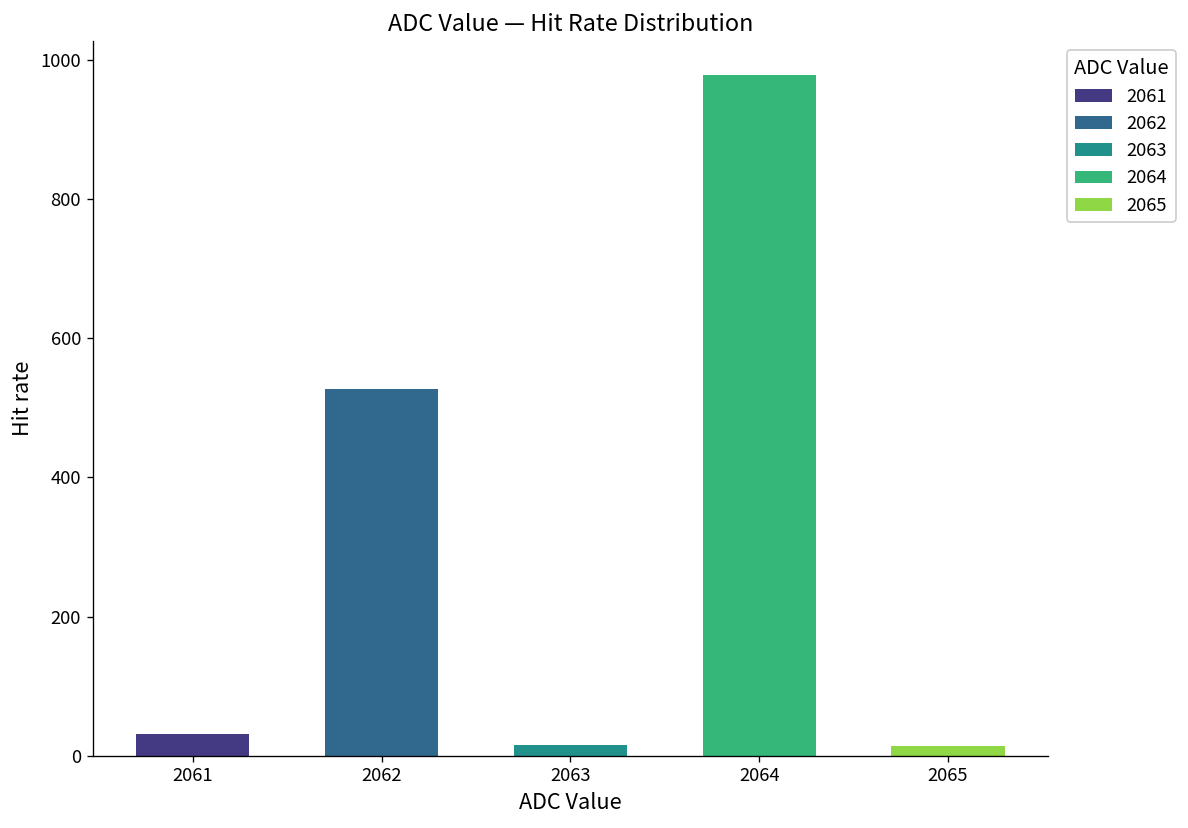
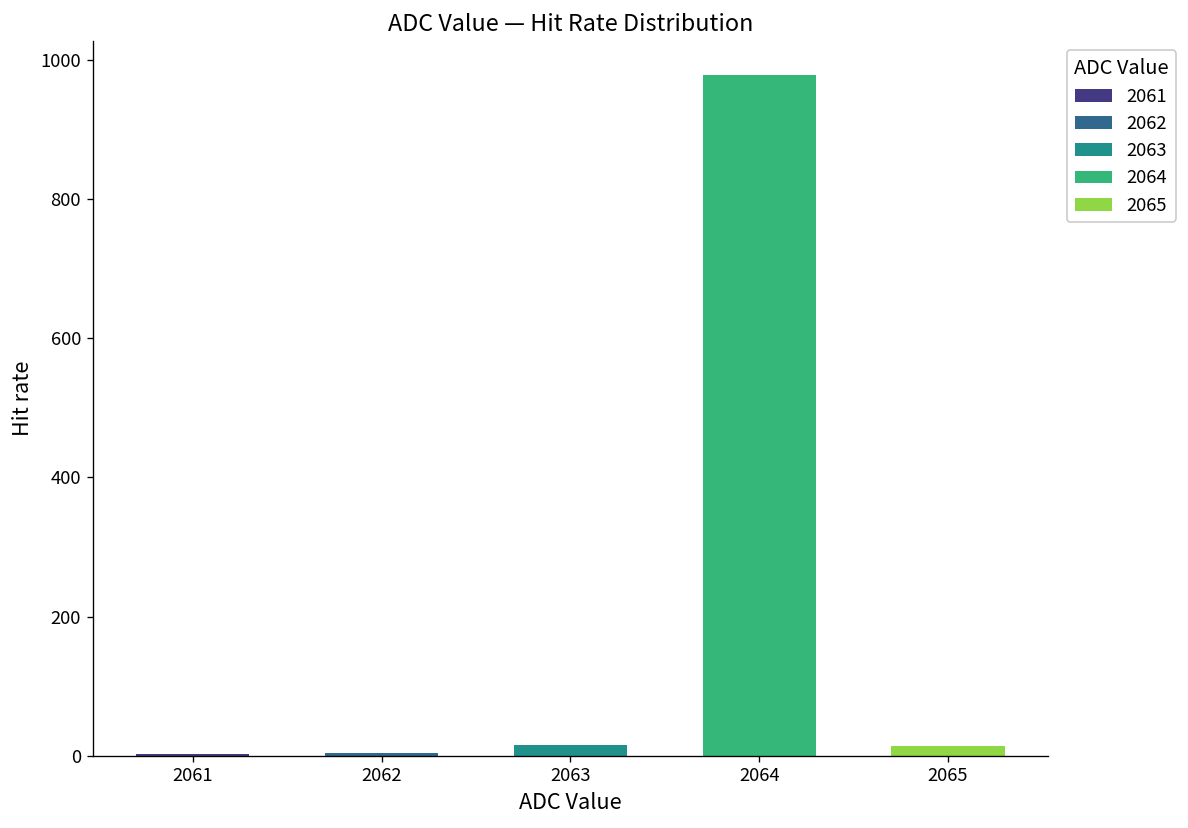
2061: 30 -> 0
2062: 530 -> 0
